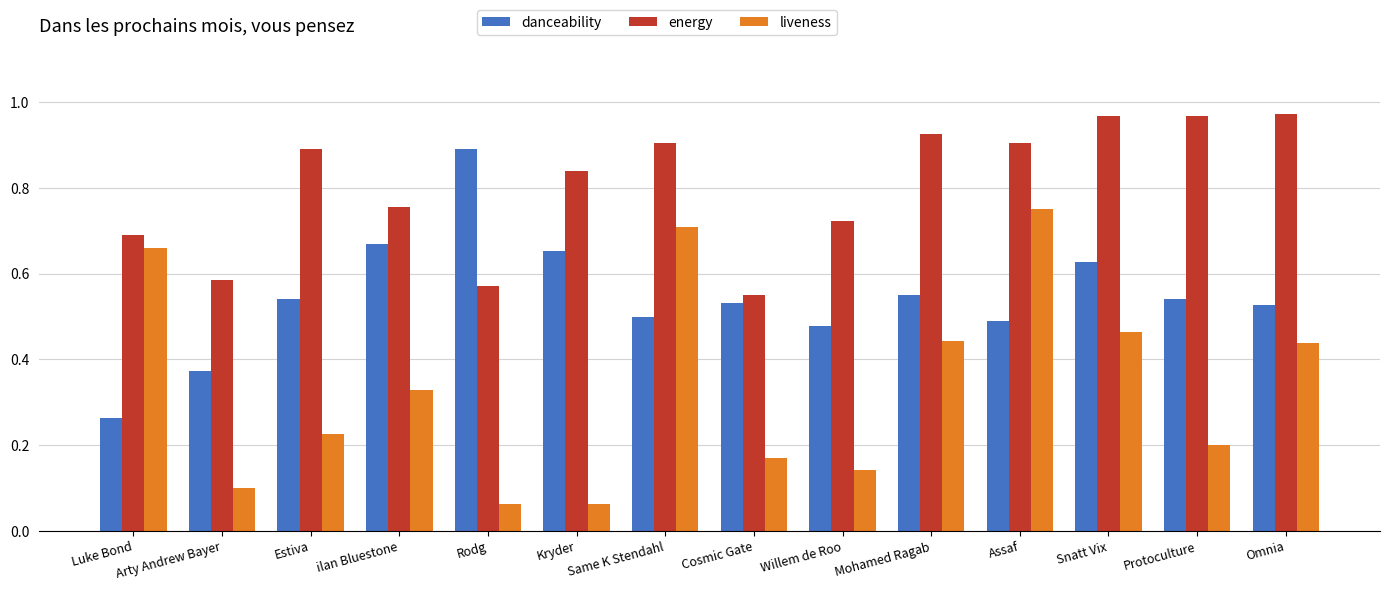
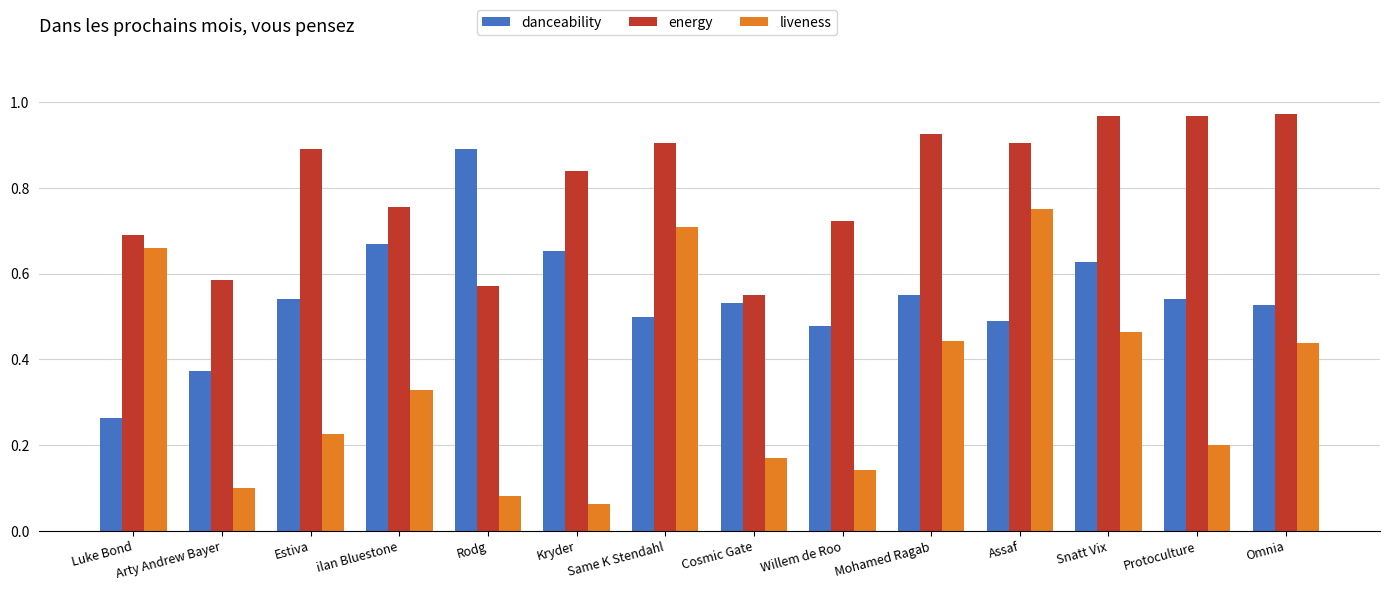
liveness, Rodg: 0.06 -> 0.08
